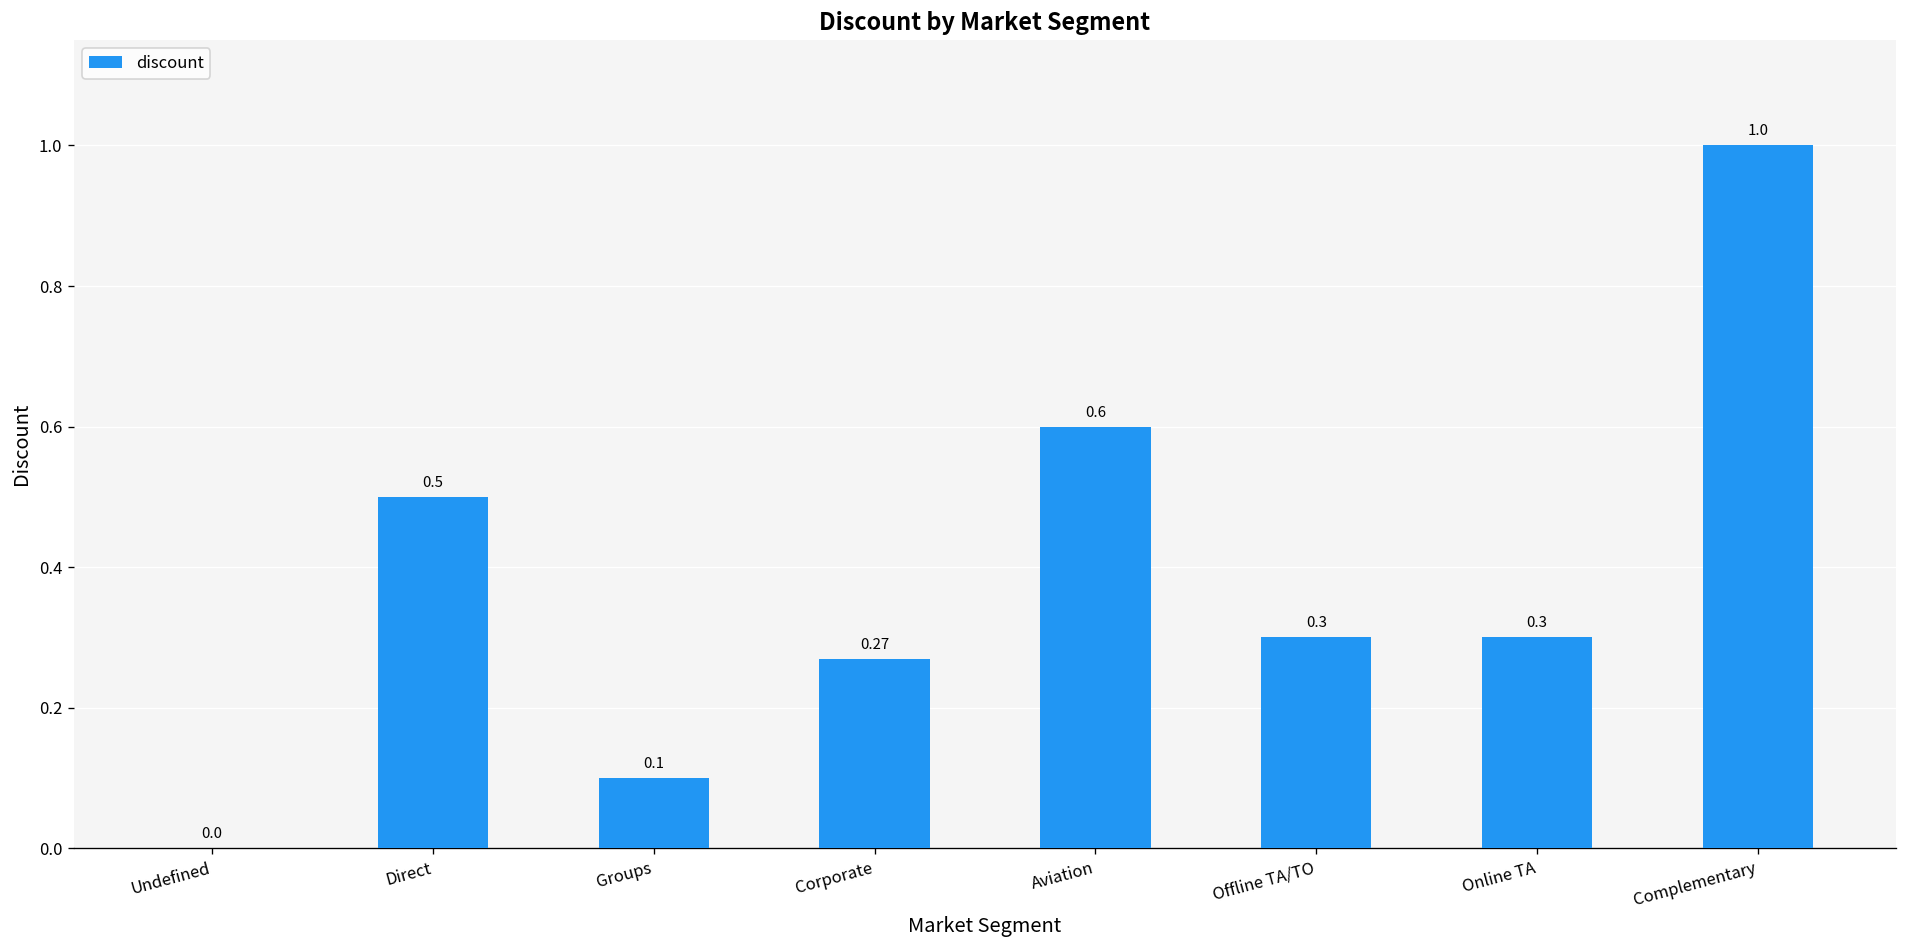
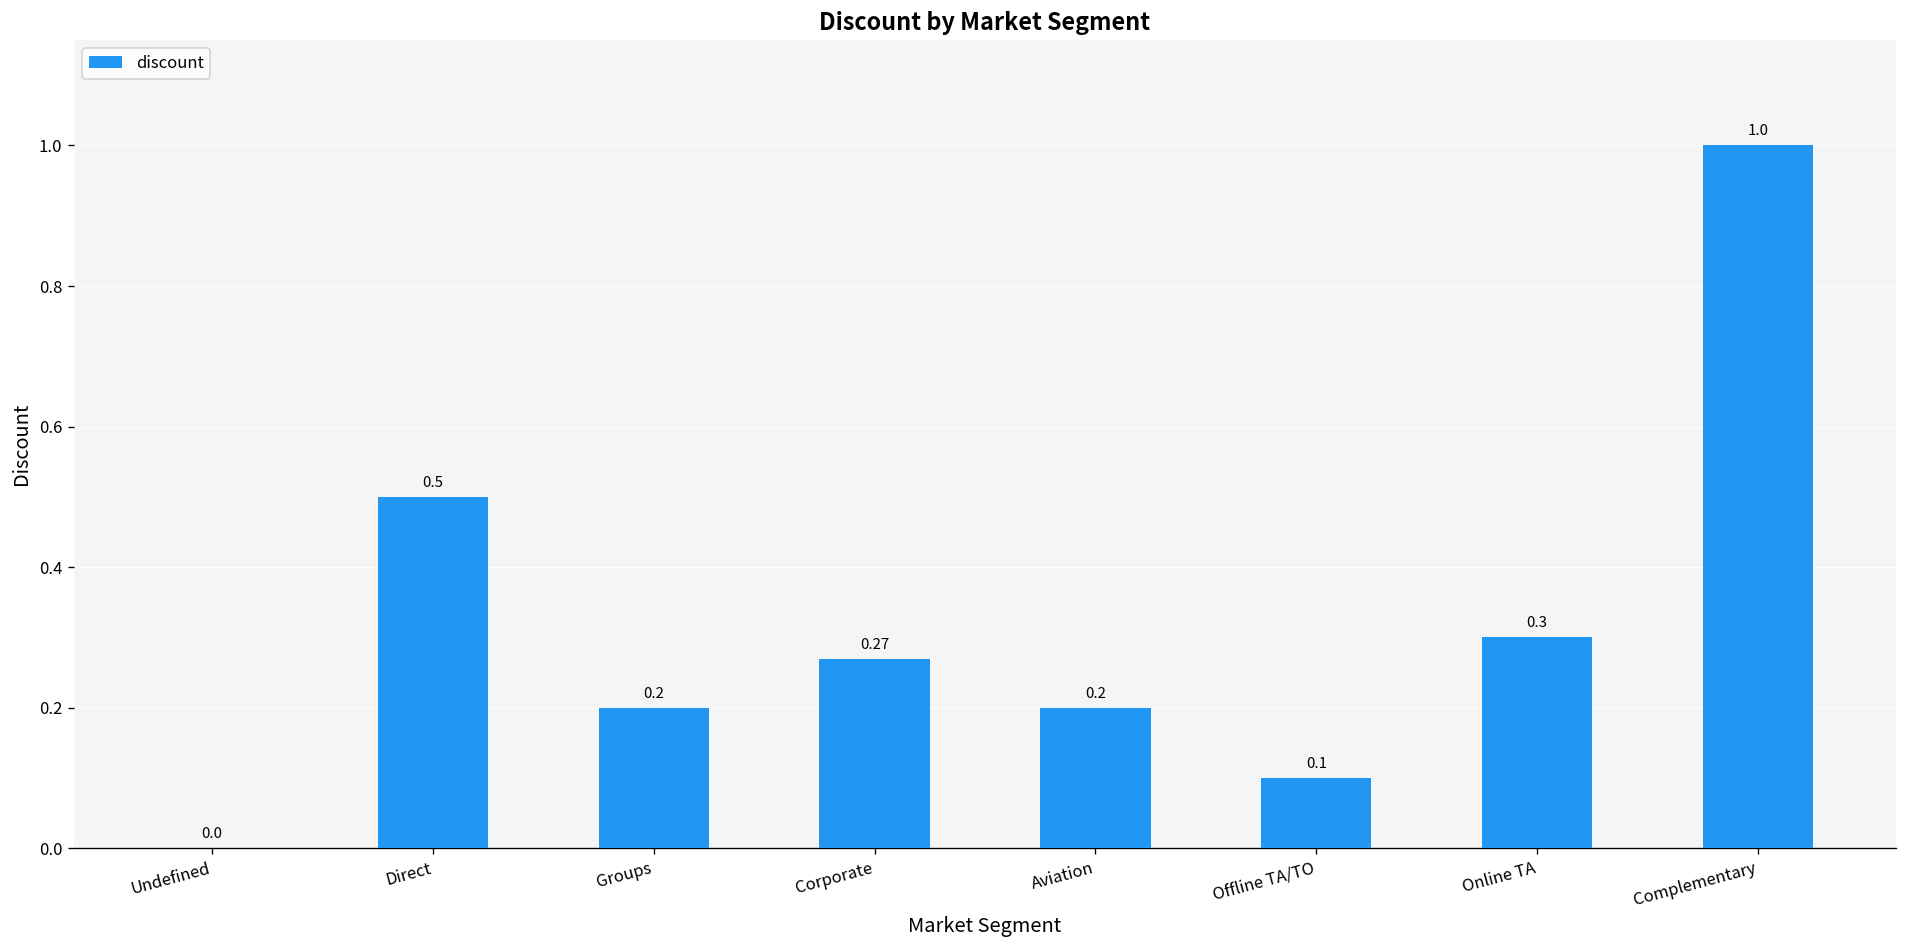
Groups: 0.1 -> 0.2
Aviation: 0.6 -> 0.2
Offline TA/TO: 0.3 -> 0.1
